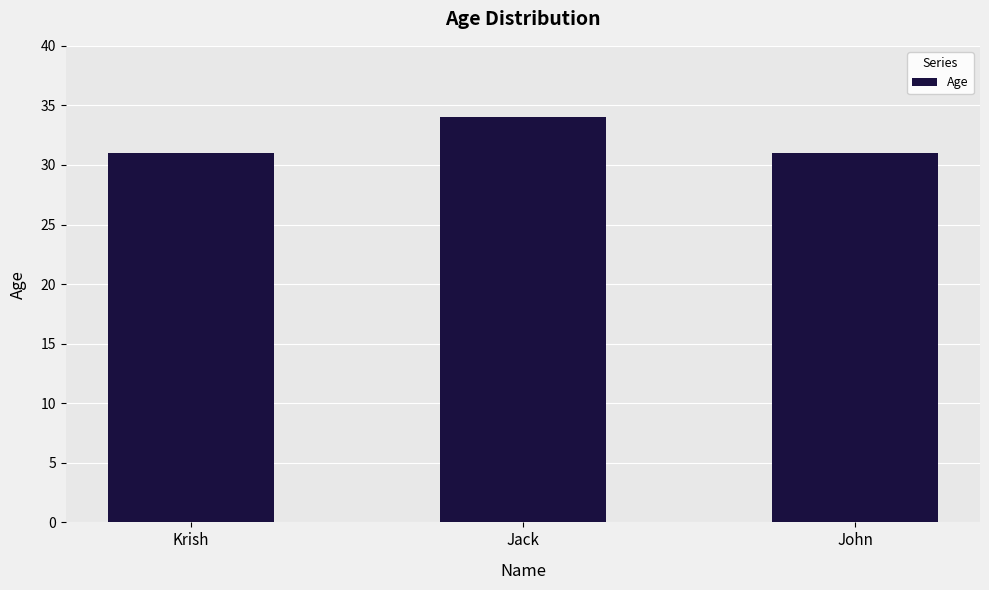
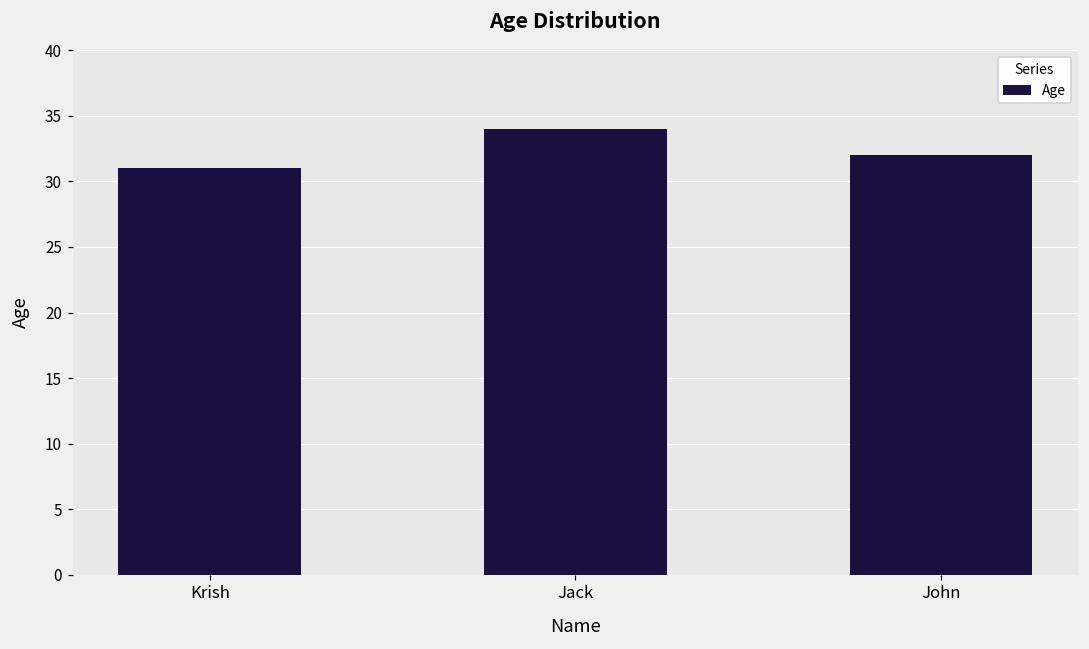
John: 31 -> 32
